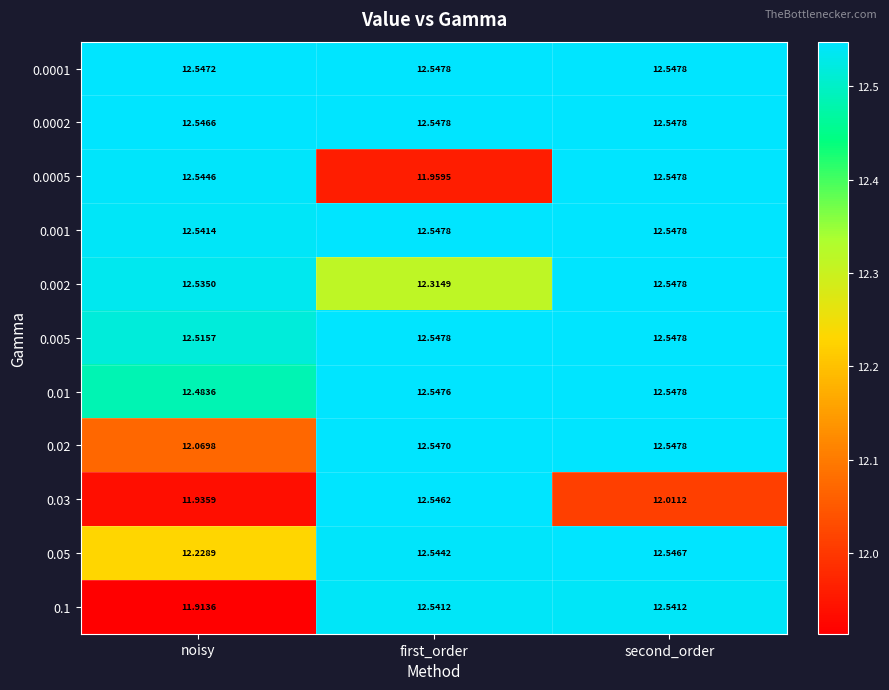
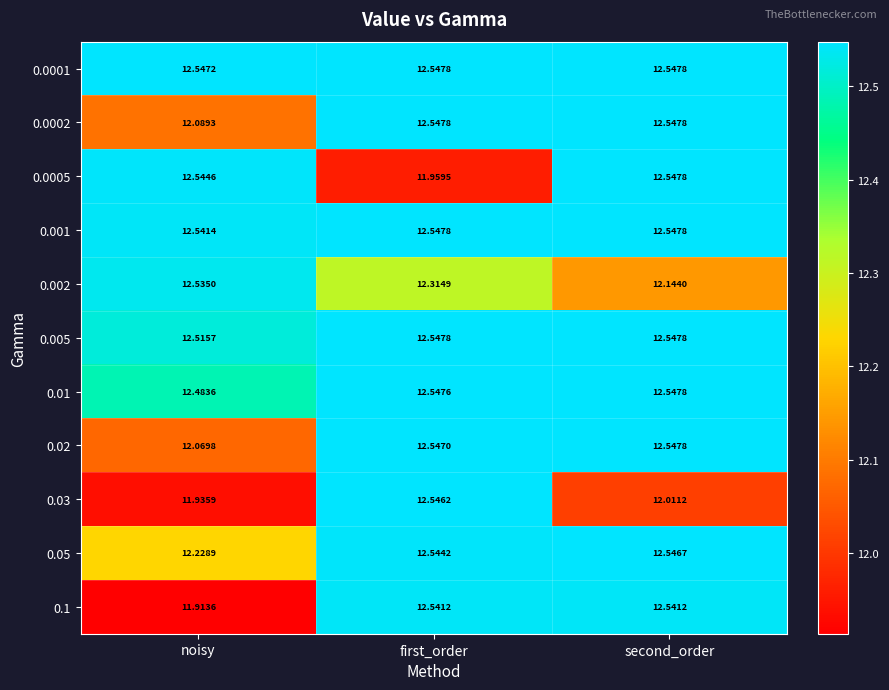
0.0002, noisy: 12.5466 -> 12.0893
0.002, second_order: 12.5478 -> 12.1440
